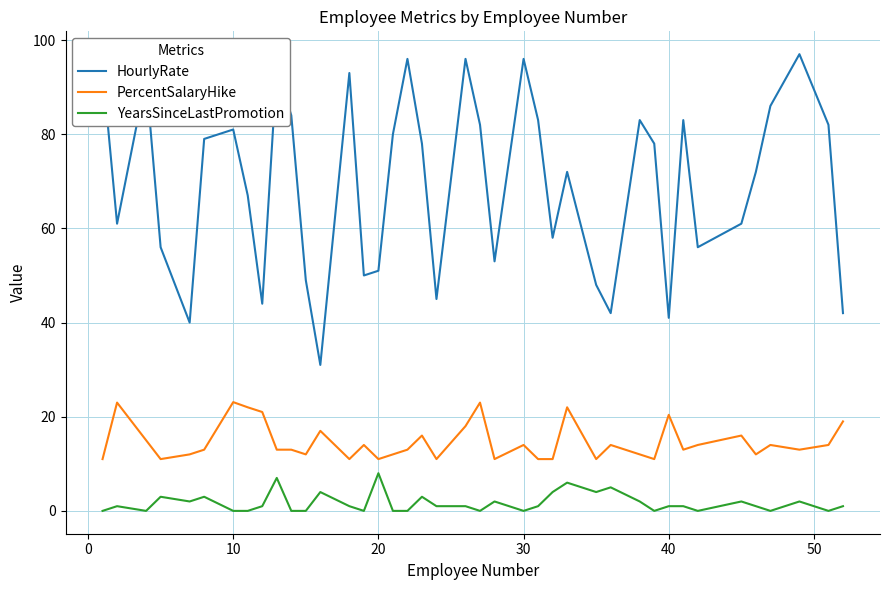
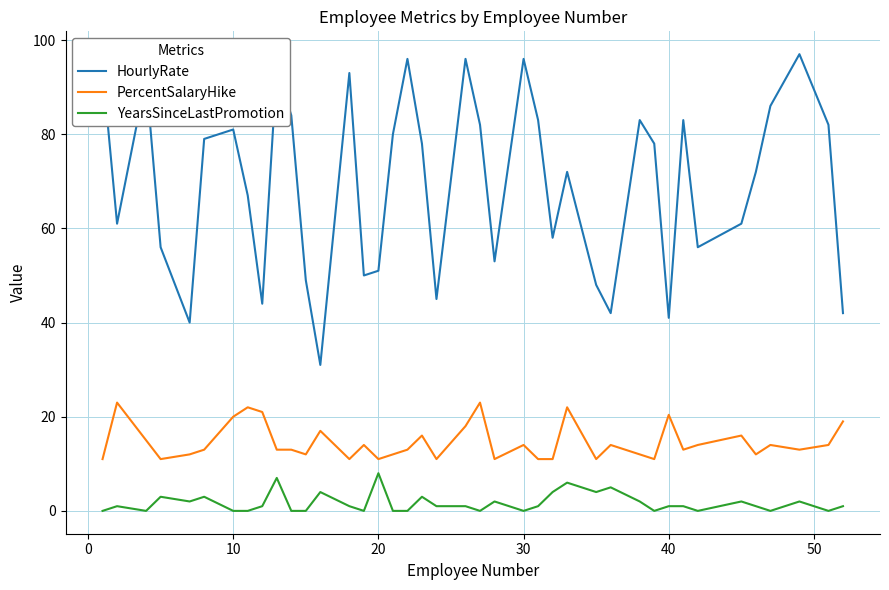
PercentSalaryHike, 10: 23 -> 20
